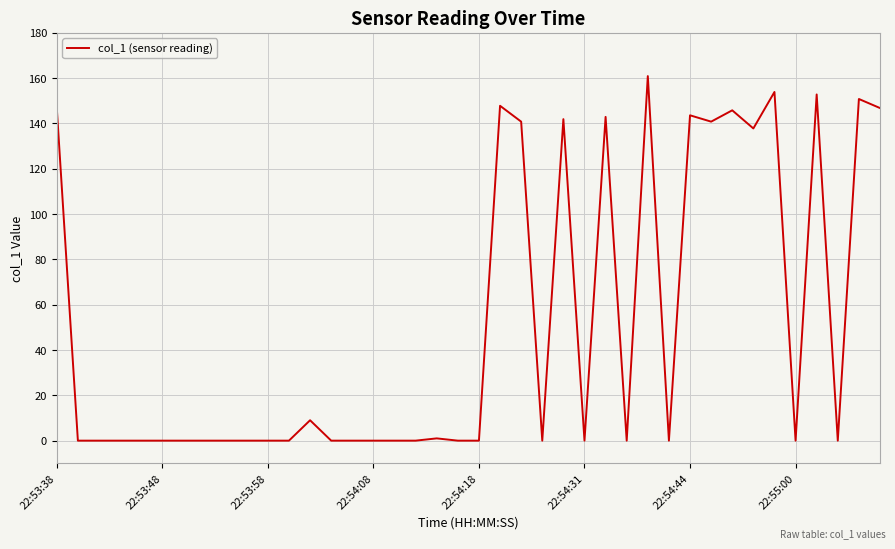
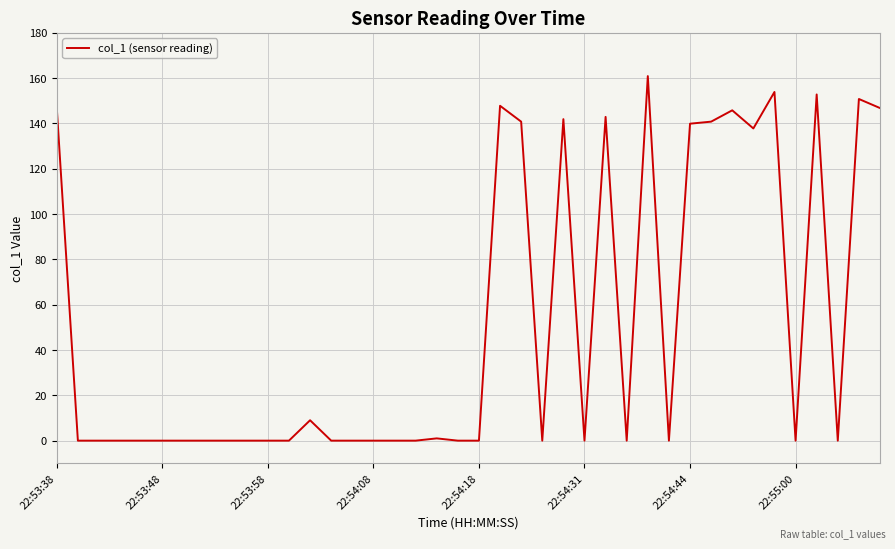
22:54:44: 144 -> 140
